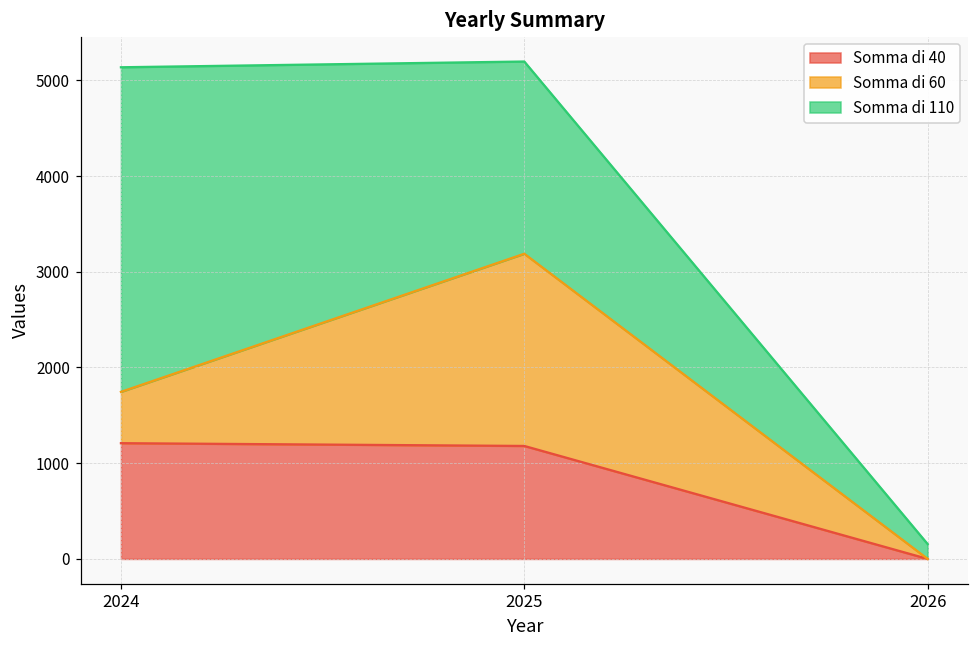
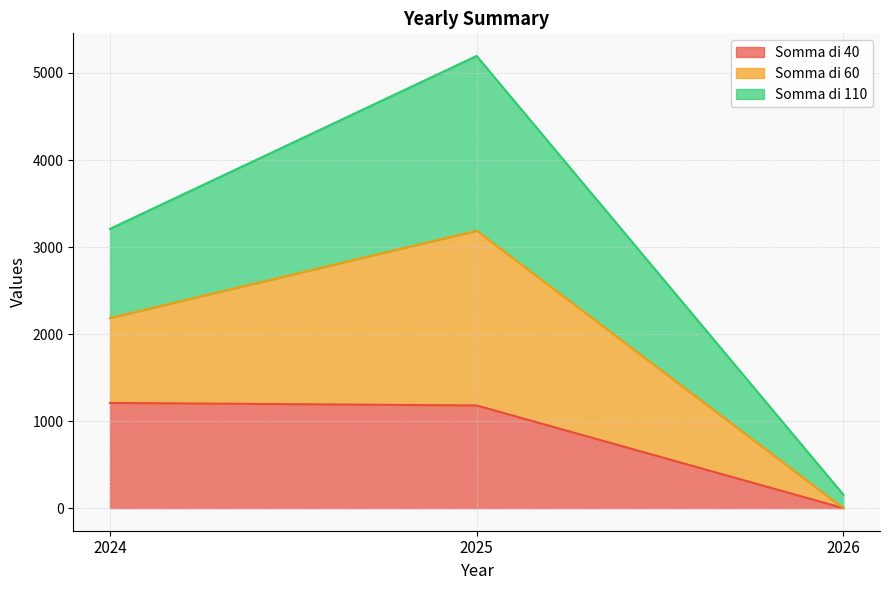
Somma di 60, 2024: 500 -> 1000
Somma di 110, 2024: 3400 -> 1000
